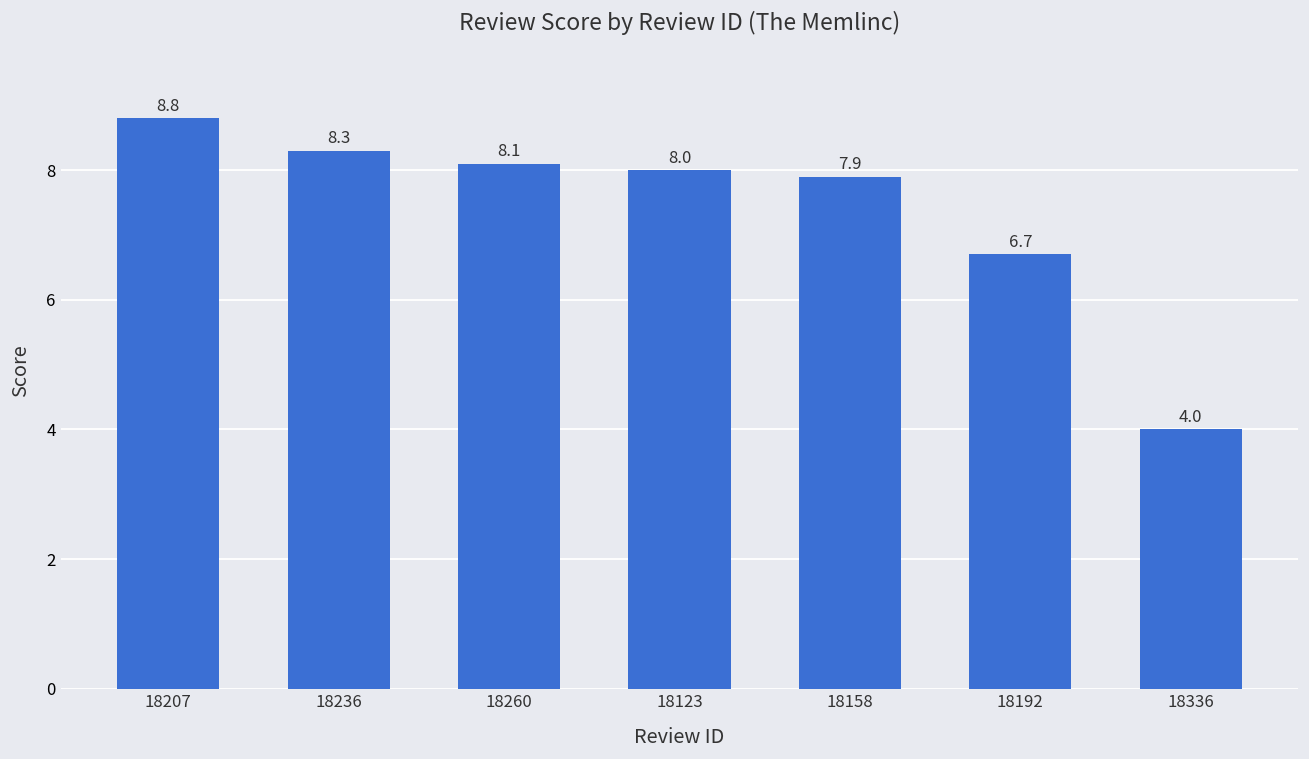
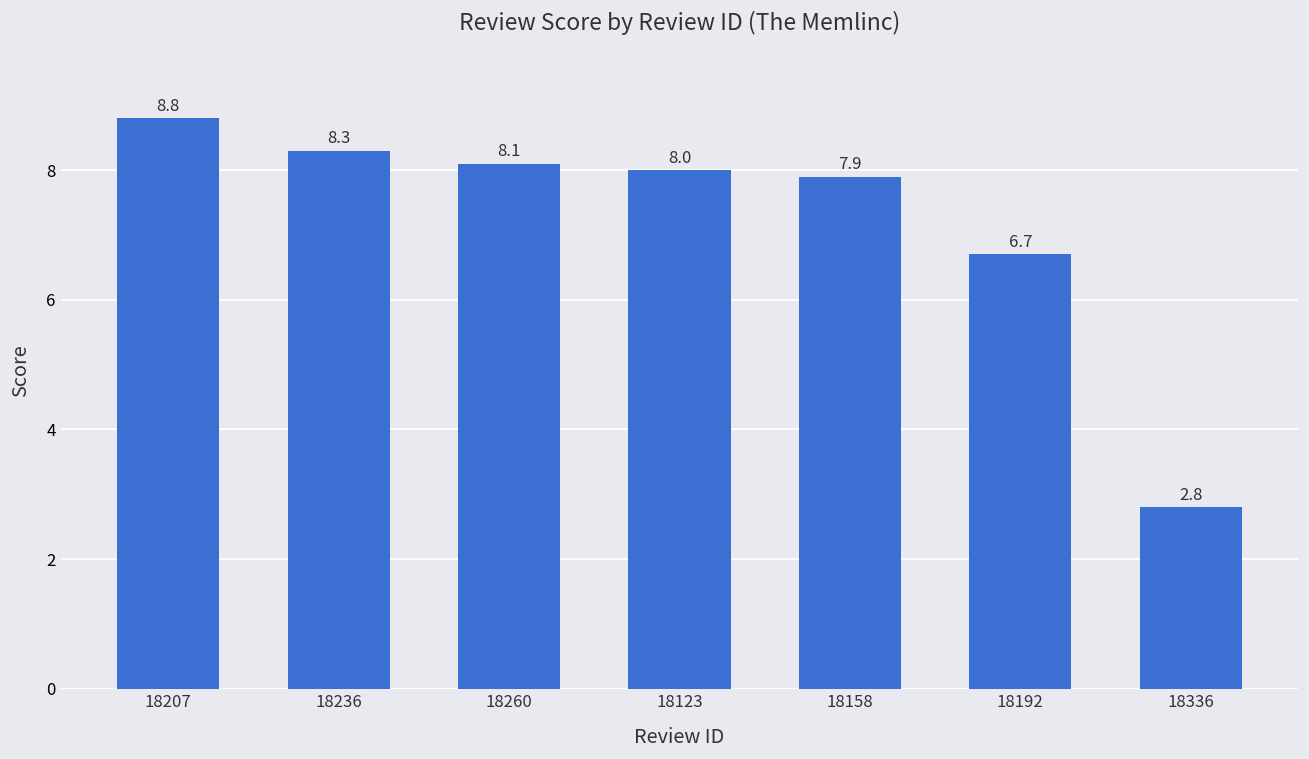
18336: 4.0 -> 2.8
